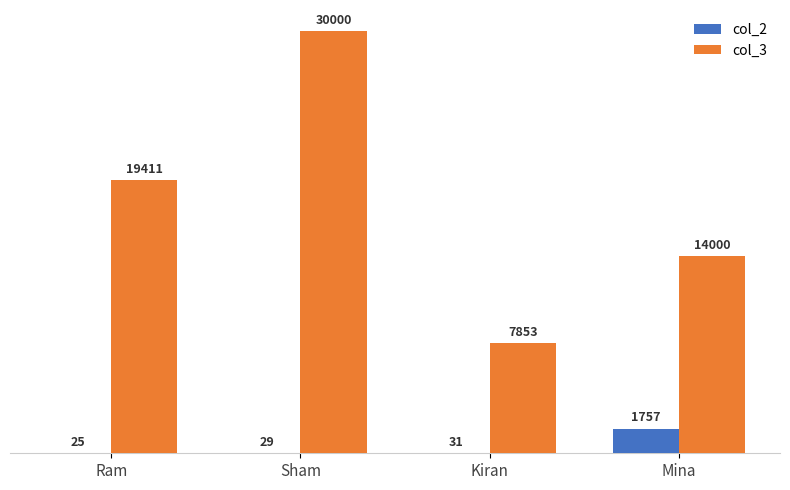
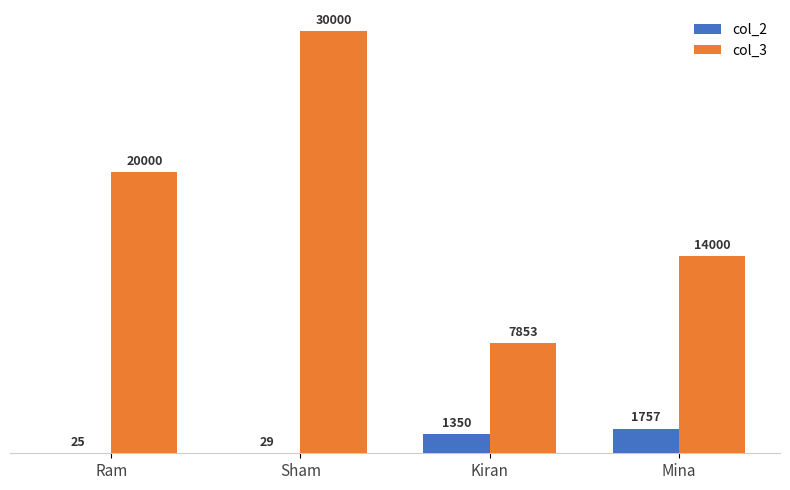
col_3, Ram: 19411 -> 20000
col_2, Kiran: 31 -> 1350
